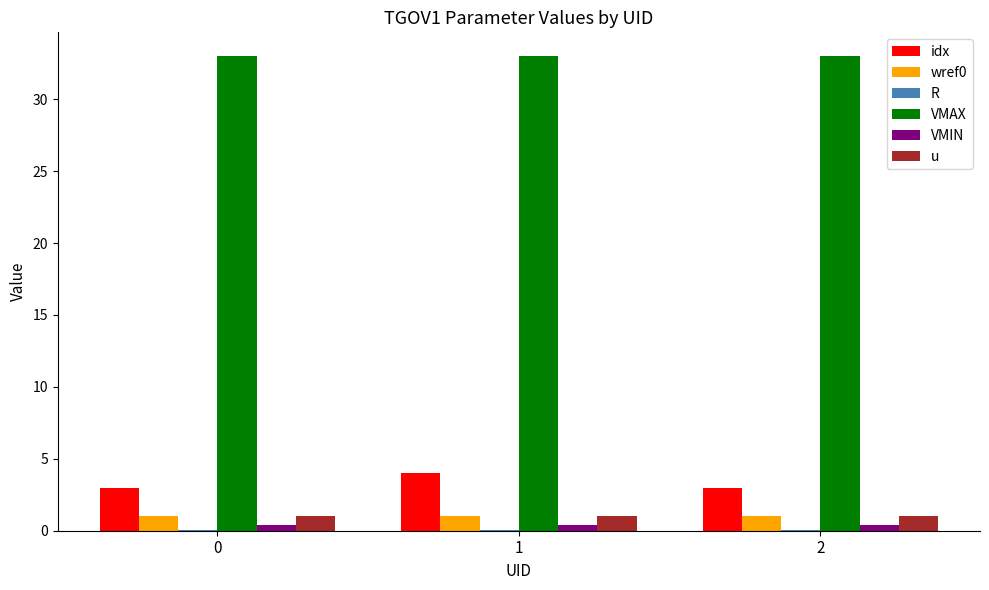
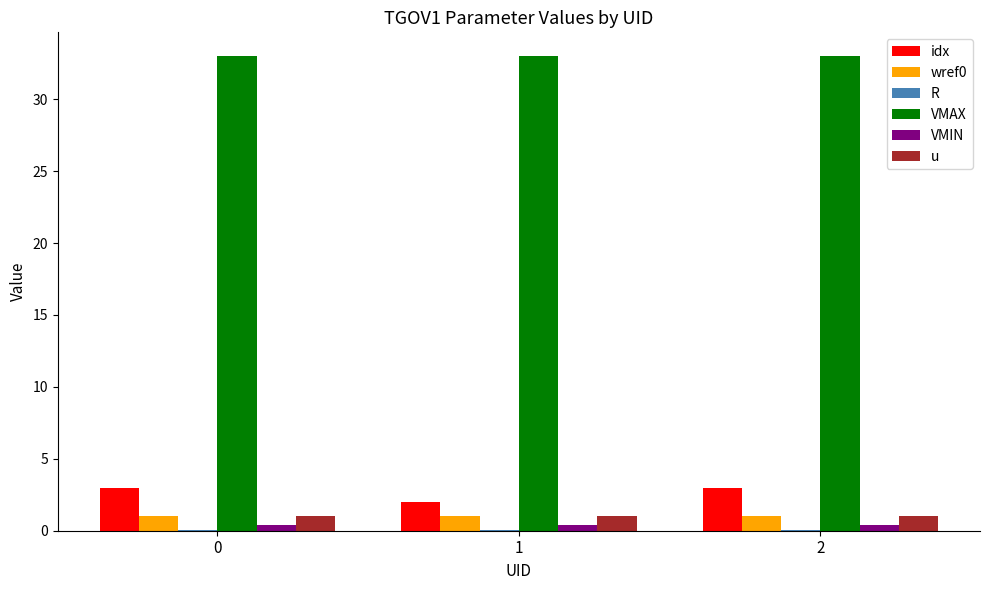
idx, 1: 4 -> 2
